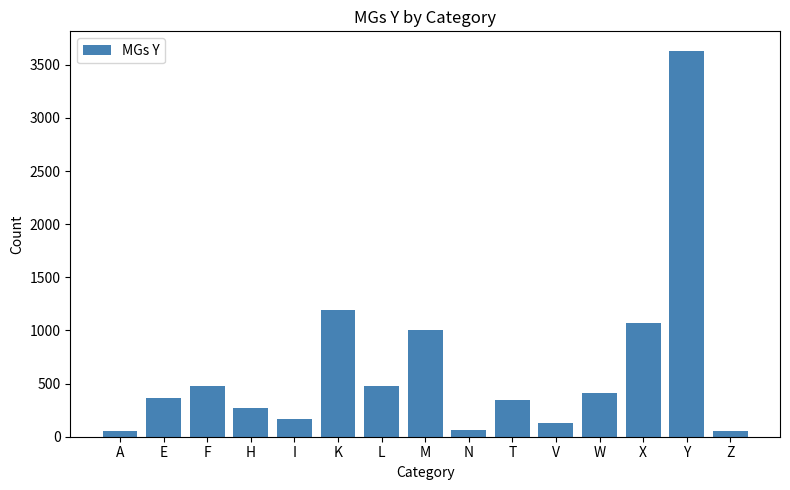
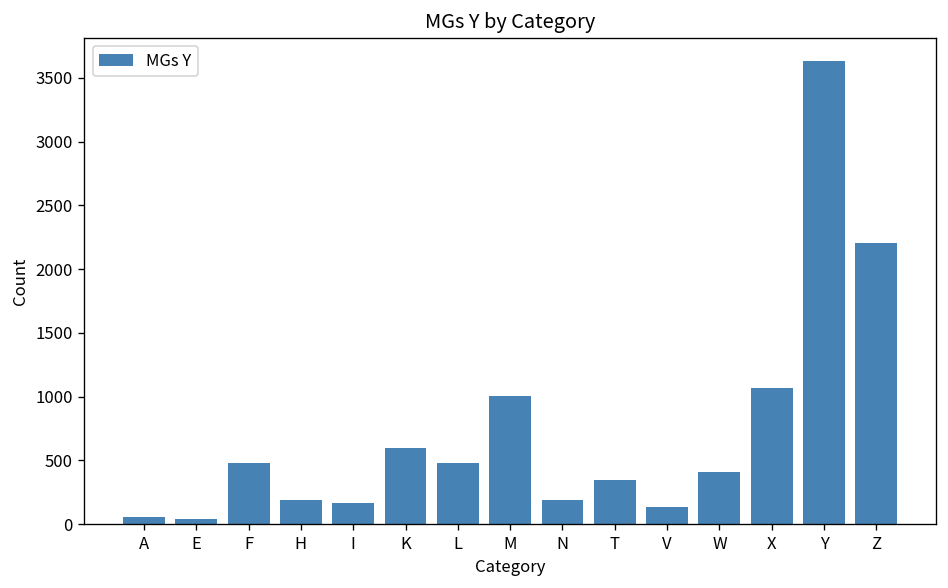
E: 360 -> 40
H: 270 -> 190
K: 1200 -> 590
N: 60 -> 190
Z: 60 -> 2210
